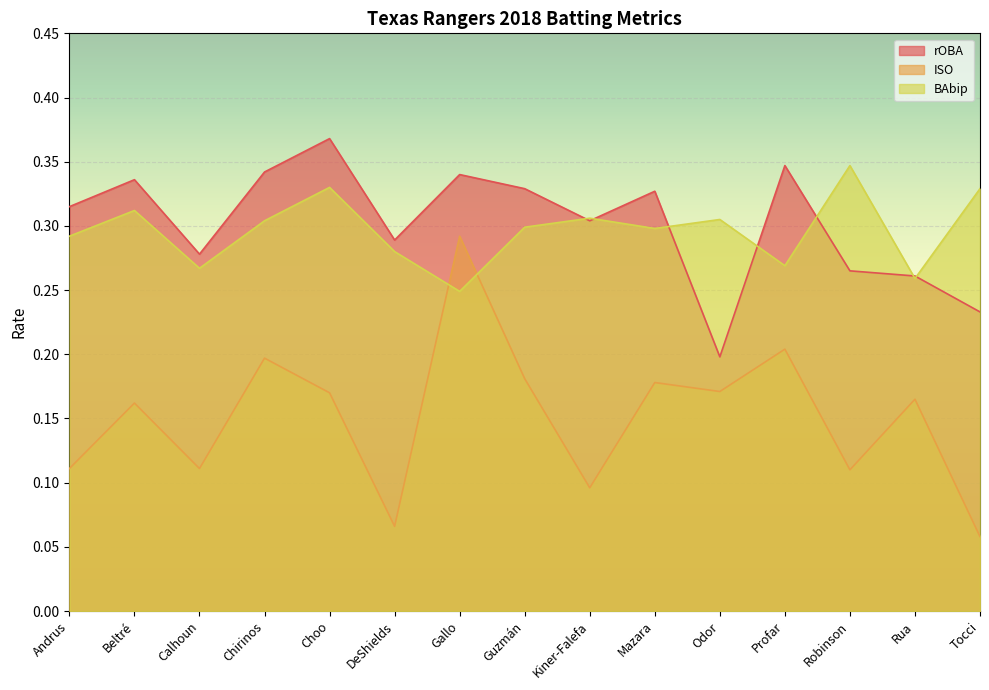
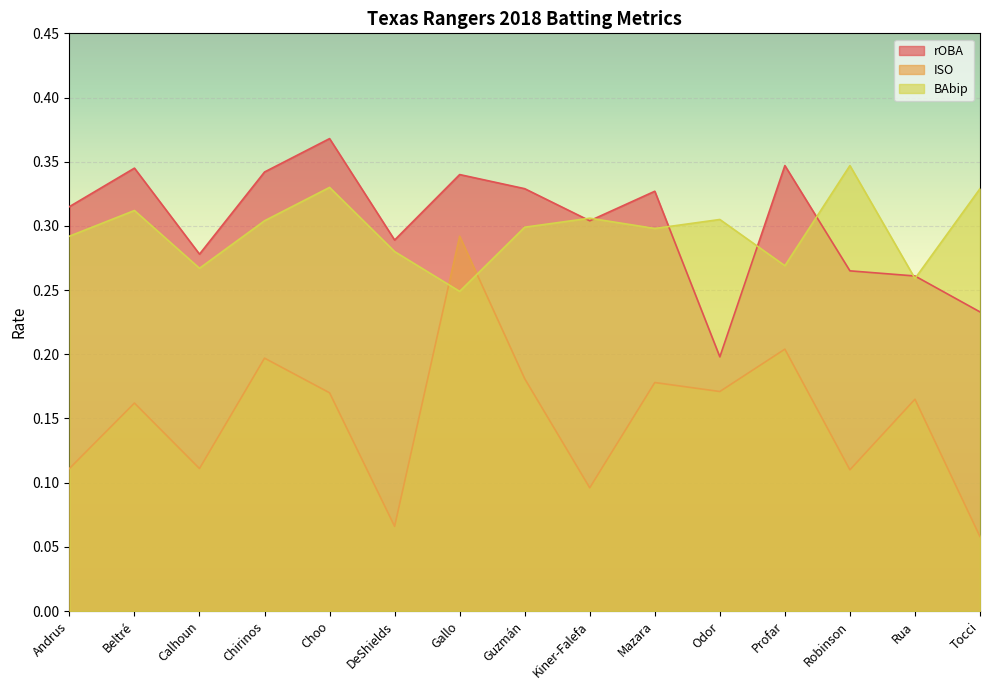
rOBA, Beltré: 0.336 -> 0.345
